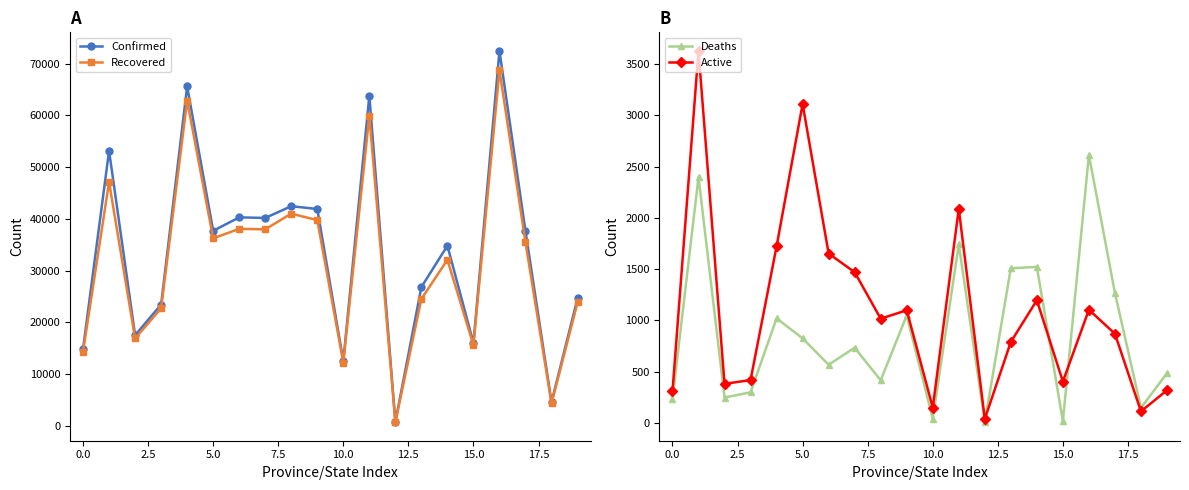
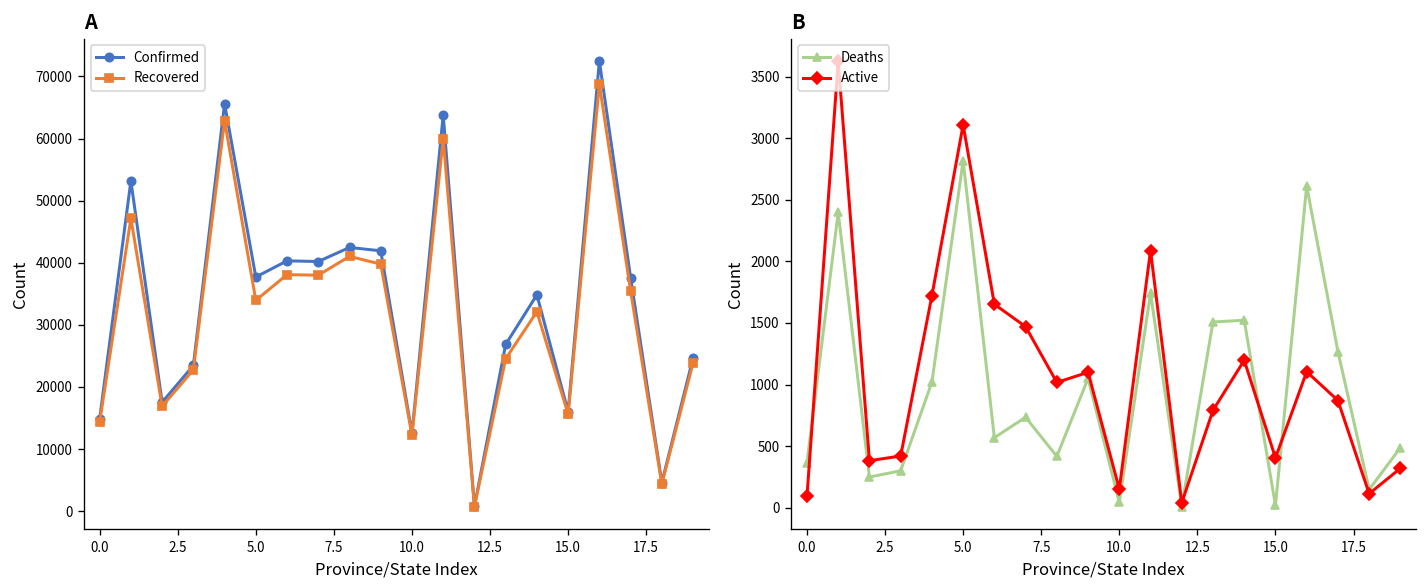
A, Recovered, 5.0: 36000 -> 34000
B, Deaths, 0.0: 230 -> 370
B, Active, 0.0: 310 -> 90
B, Deaths, 5.0: 830 -> 2820
